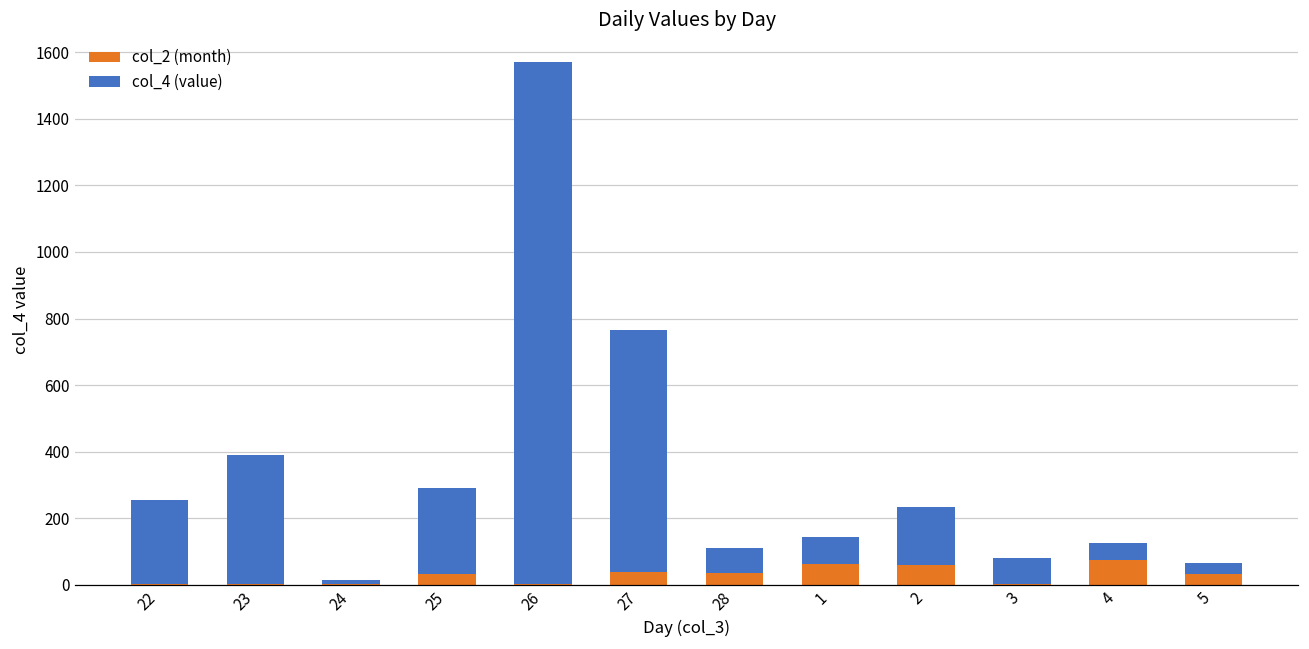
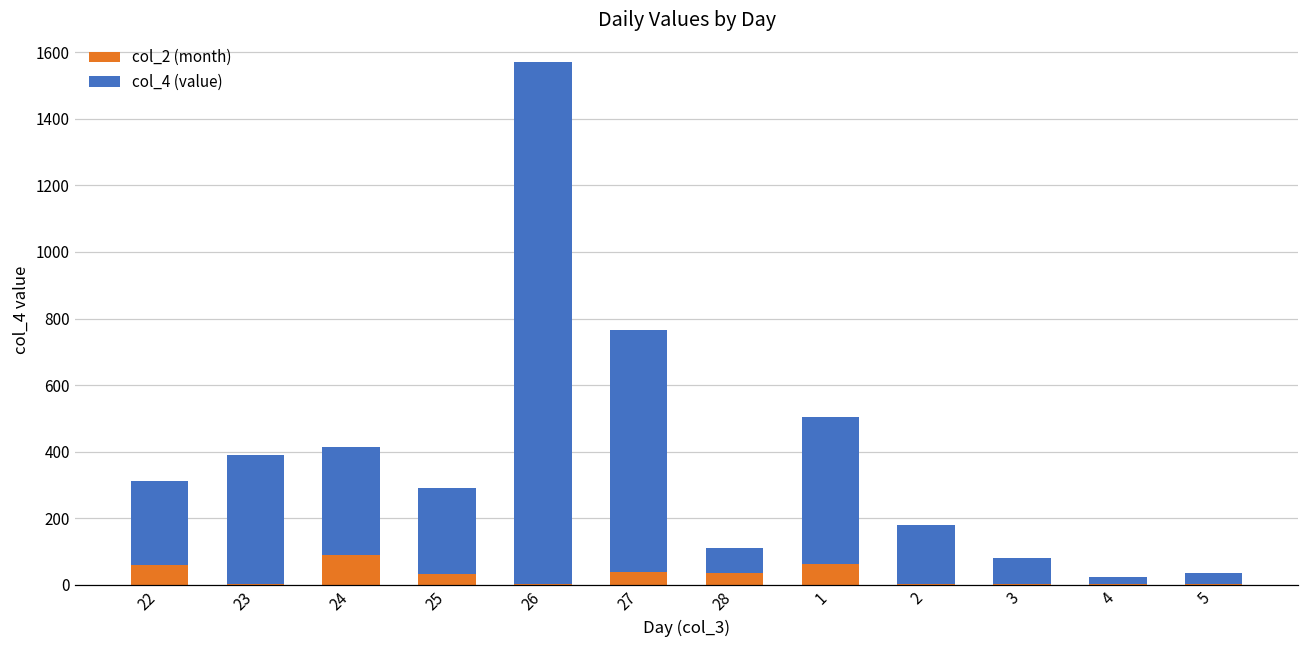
col_2 (month), 22: 0 -> 60
col_2 (month), 24: 0 -> 90
col_4 (value), 24: 10 -> 320
col_4 (value), 1: 80 -> 440
col_2 (month), 2: 60 -> 0
col_2 (month), 4: 70 -> 0
col_4 (value), 4: 50 -> 20
col_2 (month), 5: 30 -> 0
